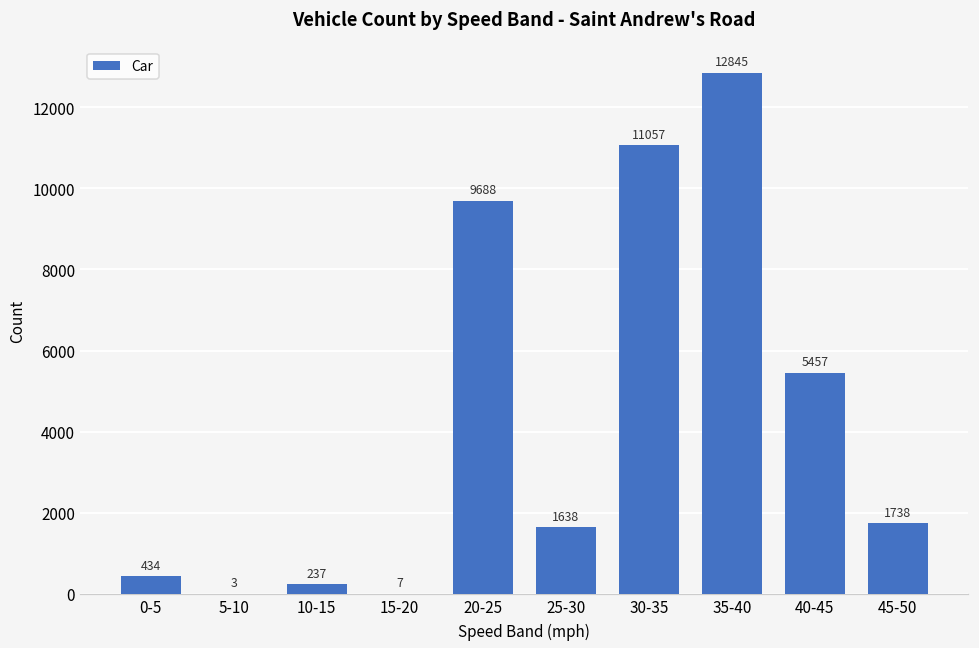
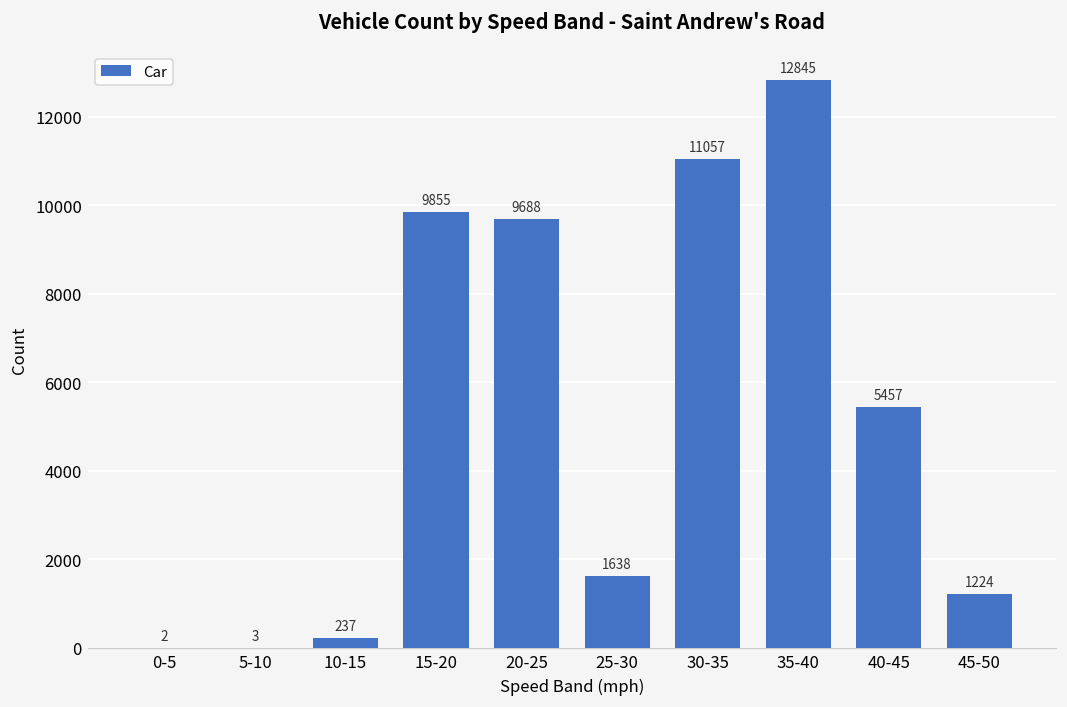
0-5: 434 -> 2
15-20: 7 -> 9855
45-50: 1738 -> 1224
